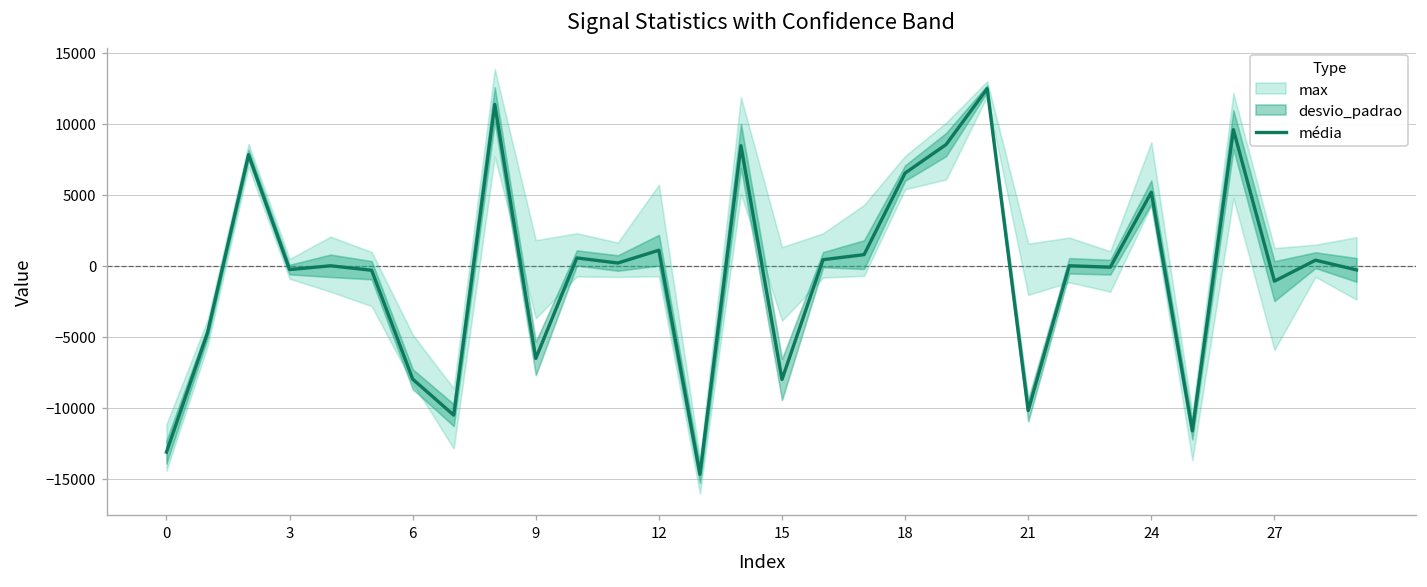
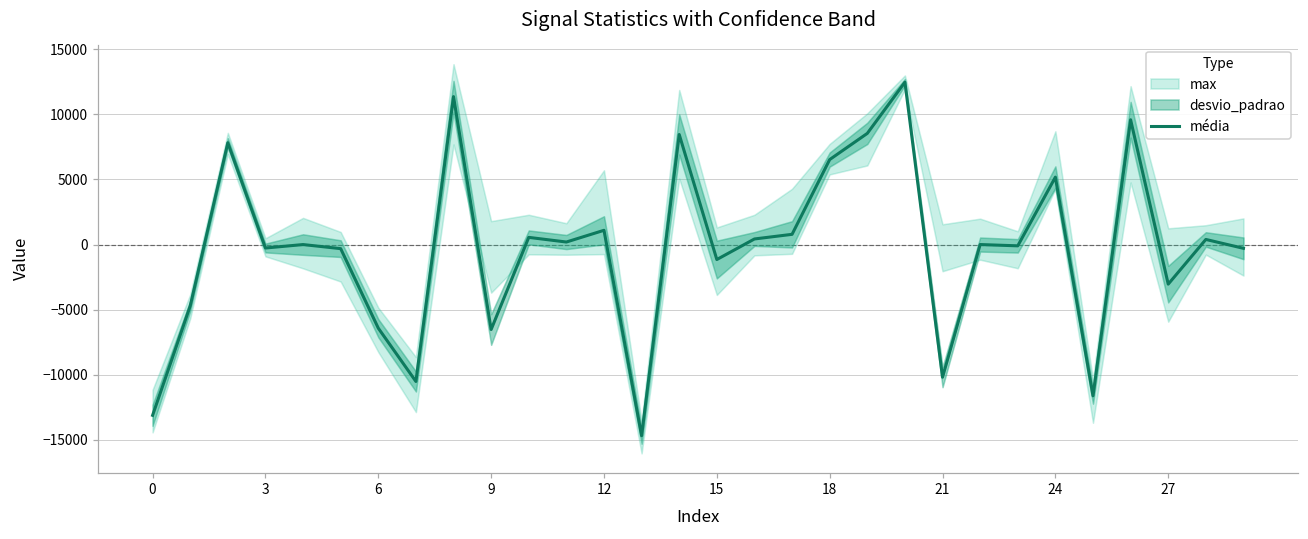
média, 6: -8000 -> -6400
média, 15: -8000 -> -1100
média, 27: -1100 -> -3000
